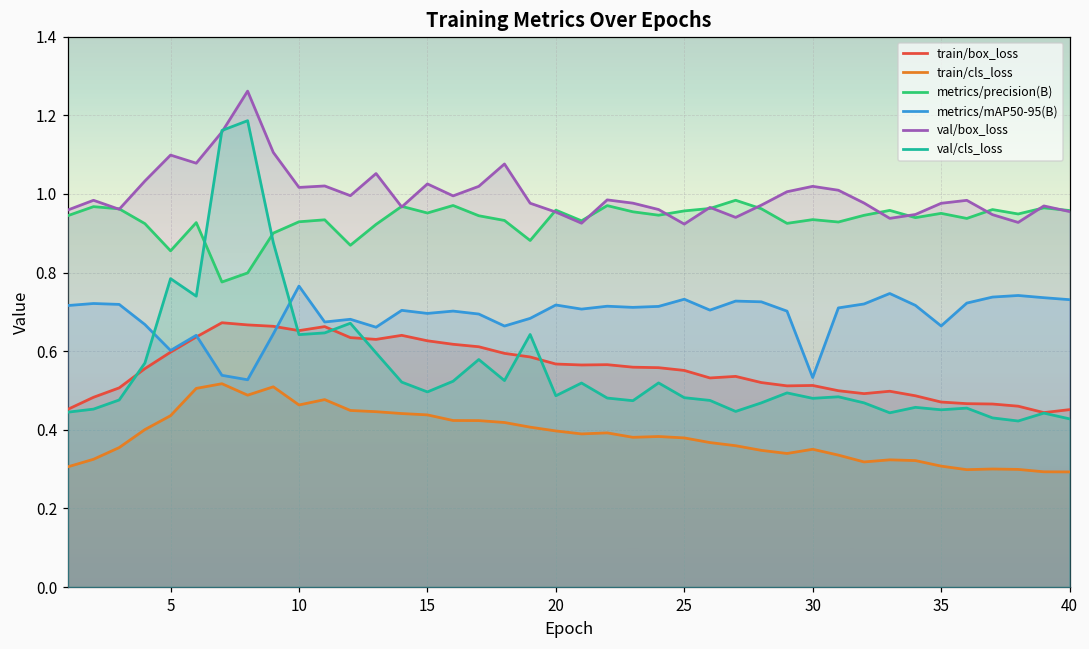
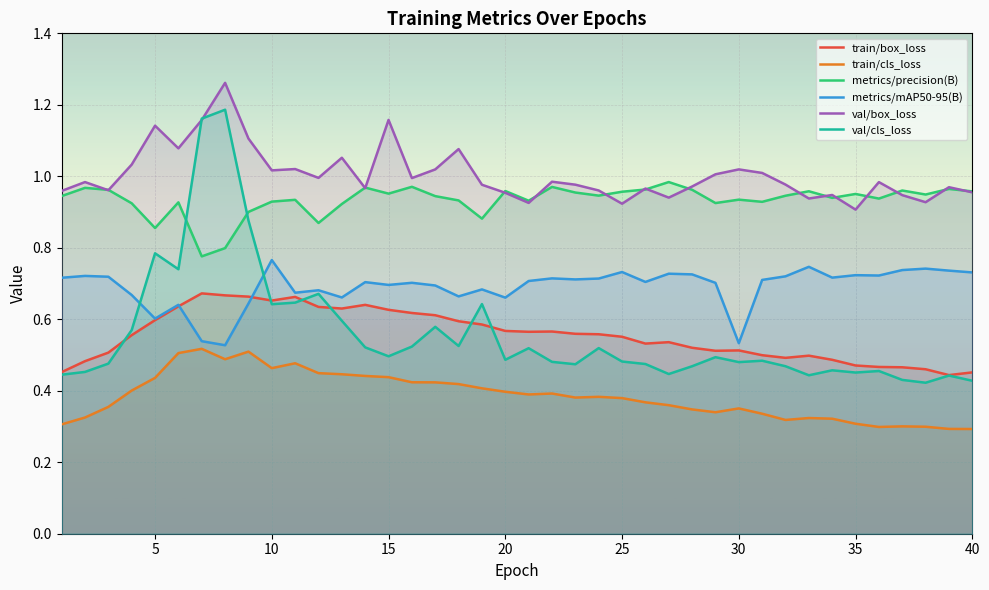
val/box_loss, 5: 1.10 -> 1.14
val/box_loss, 15: 1.03 -> 1.16
metrics/mAP50-95(B), 20: 0.72 -> 0.66
metrics/mAP50-95(B), 35: 0.66 -> 0.72
val/box_loss, 35: 0.98 -> 0.91
